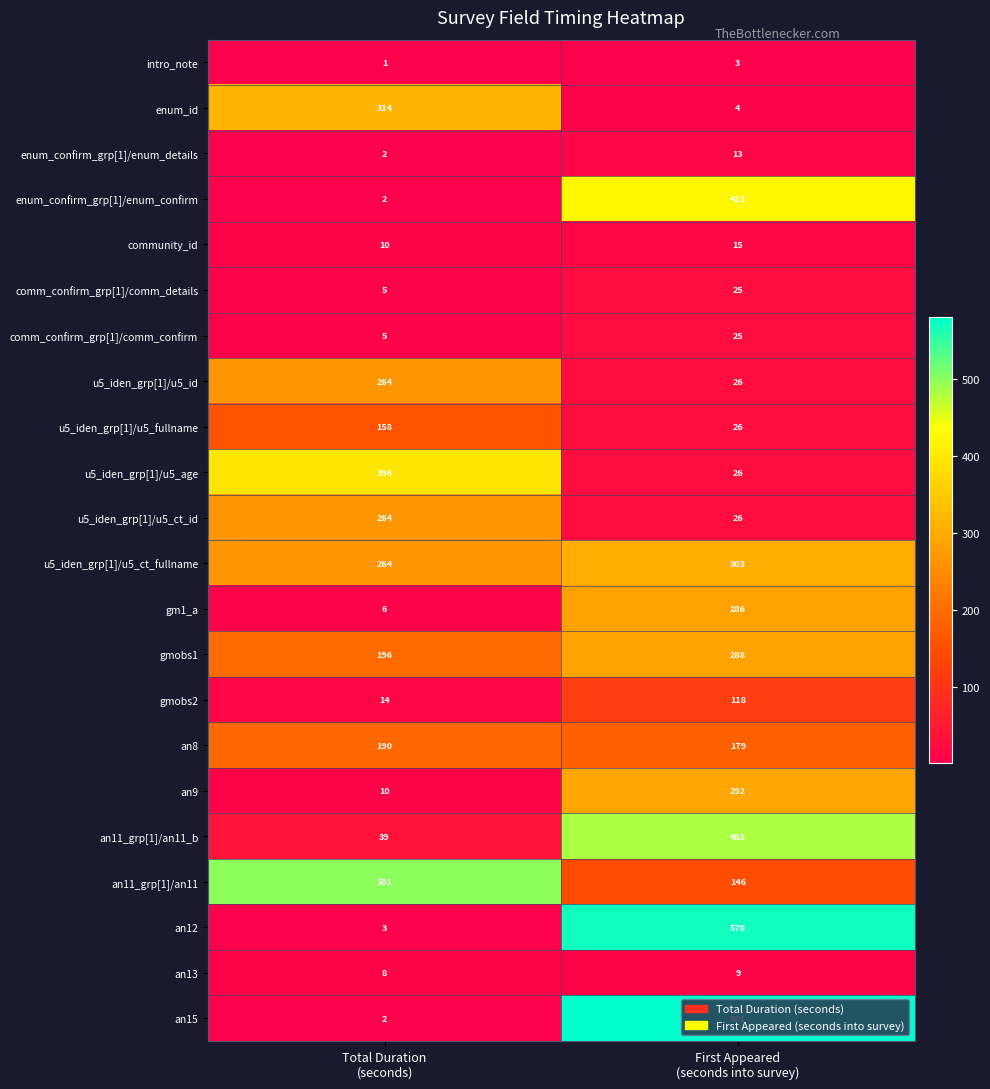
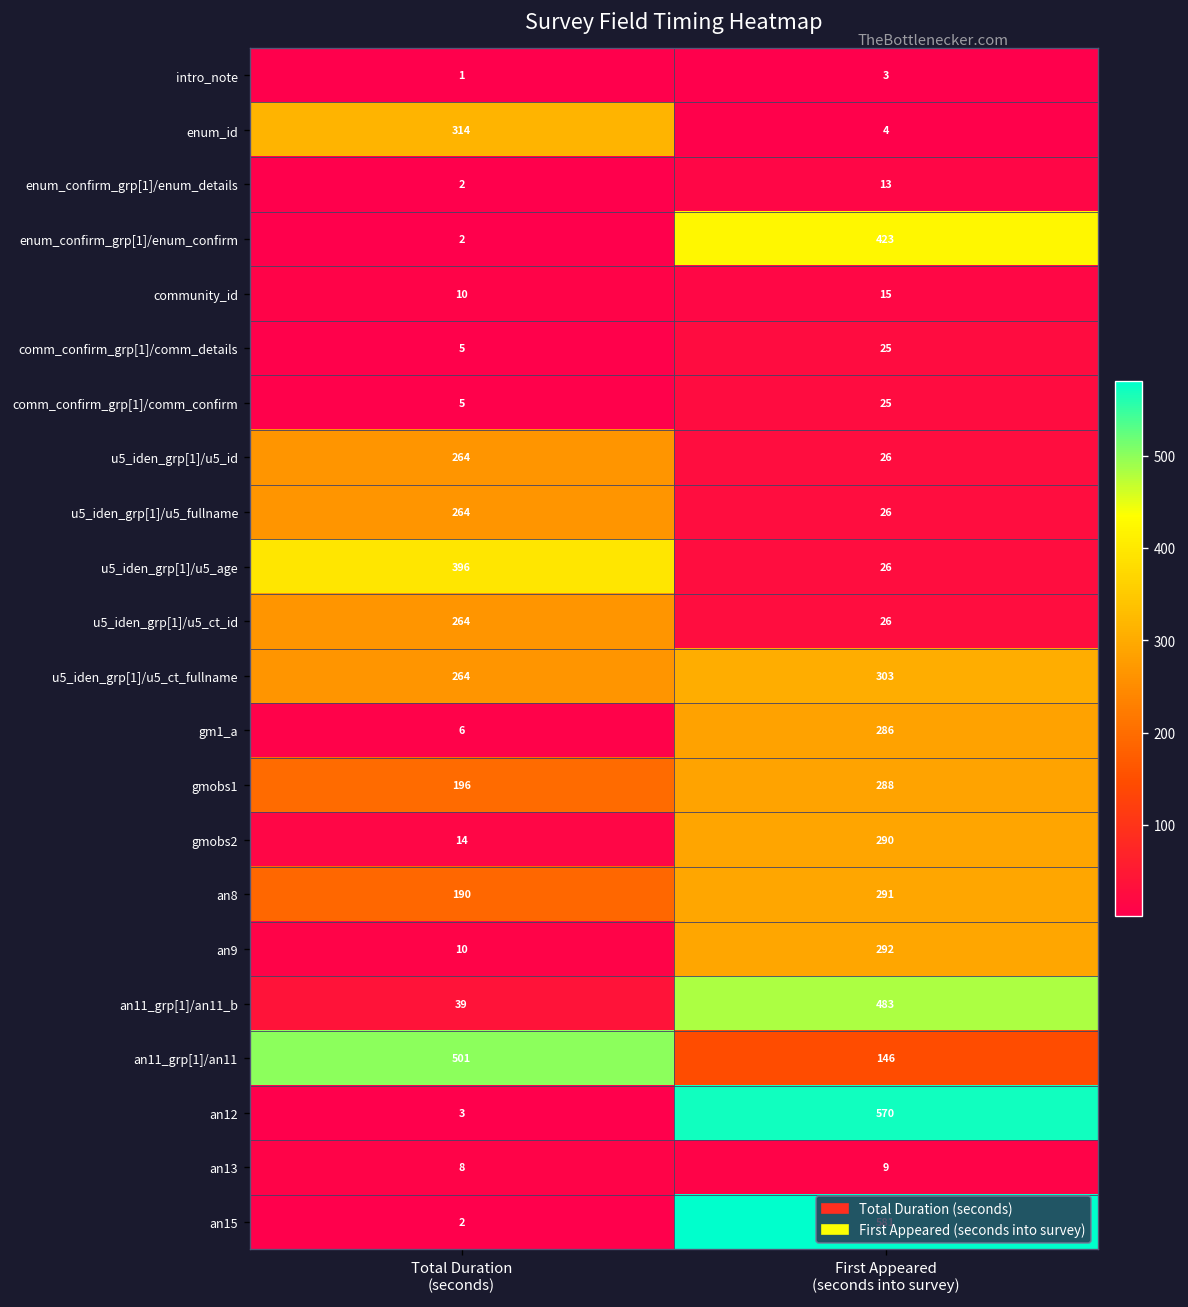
u5_iden_grp[1]/u5_fullname, Total Duration (seconds): 158 -> 264
gmobs2, First Appeared (seconds into survey): 118 -> 290
an8, First Appeared (seconds into survey): 179 -> 291
